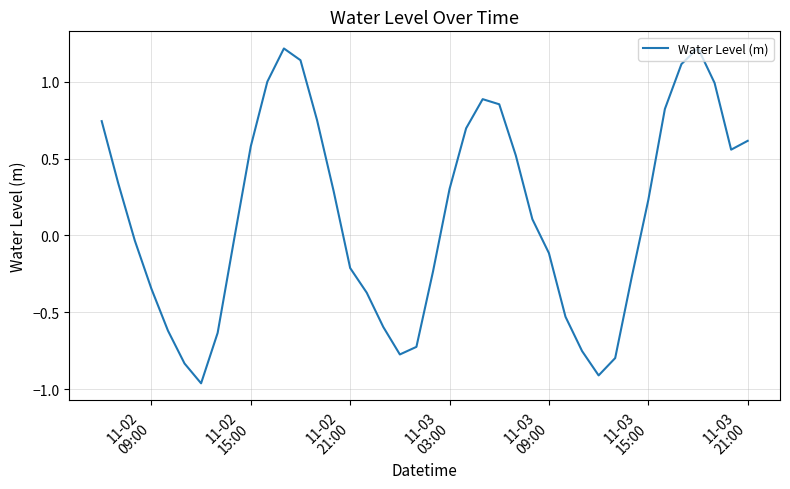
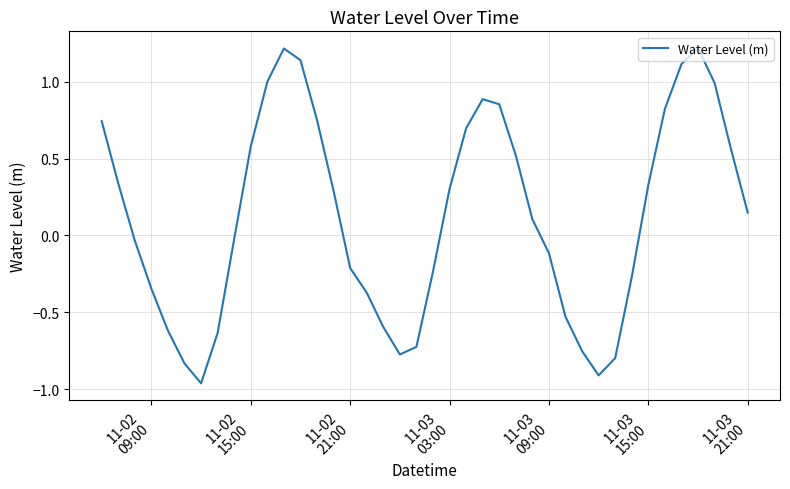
11-03 15:00: 0.23 -> 0.33
11-03 21:00: 0.62 -> 0.15
